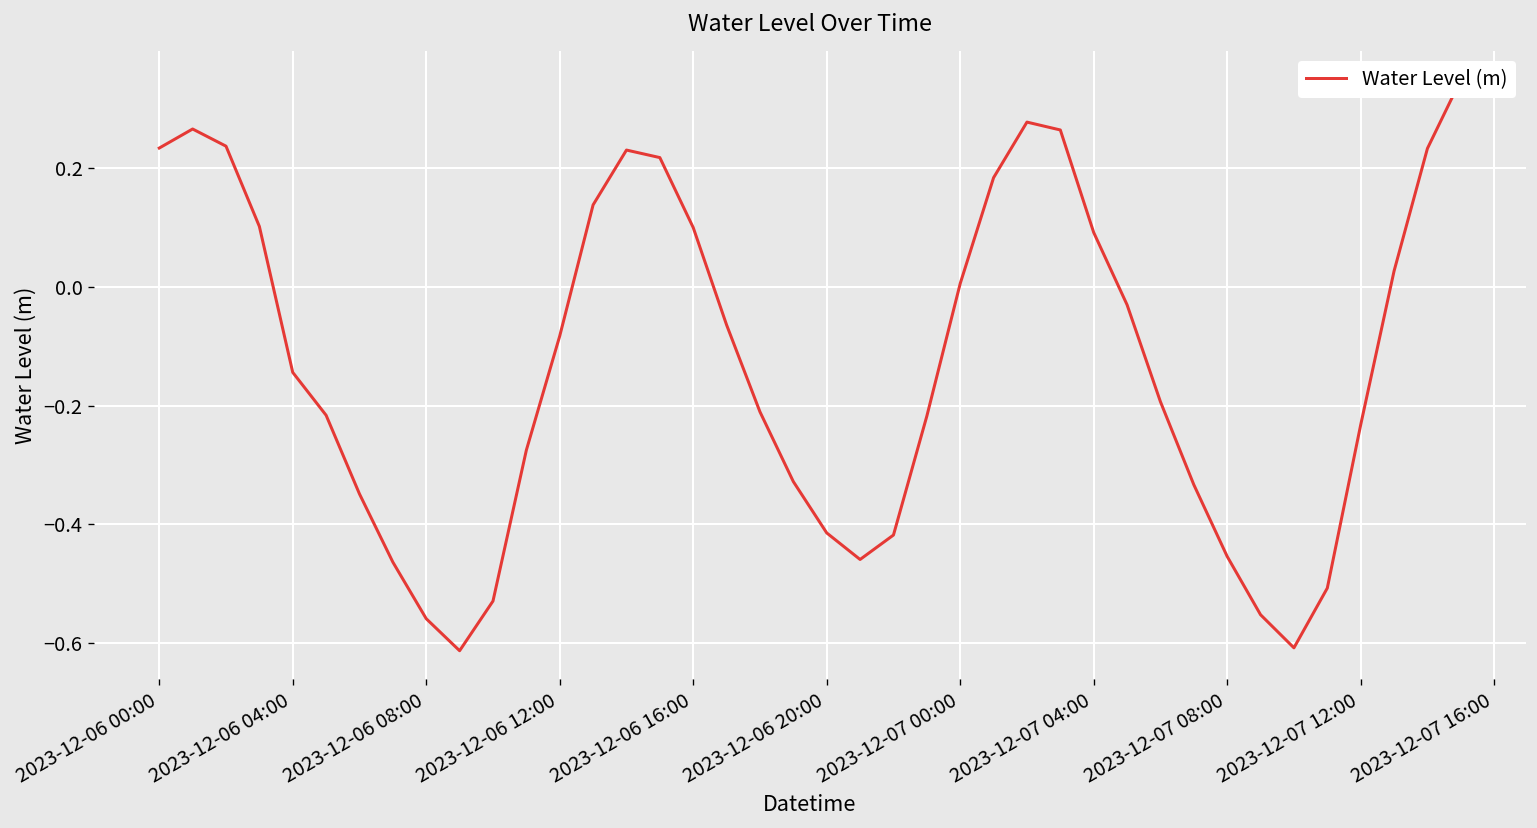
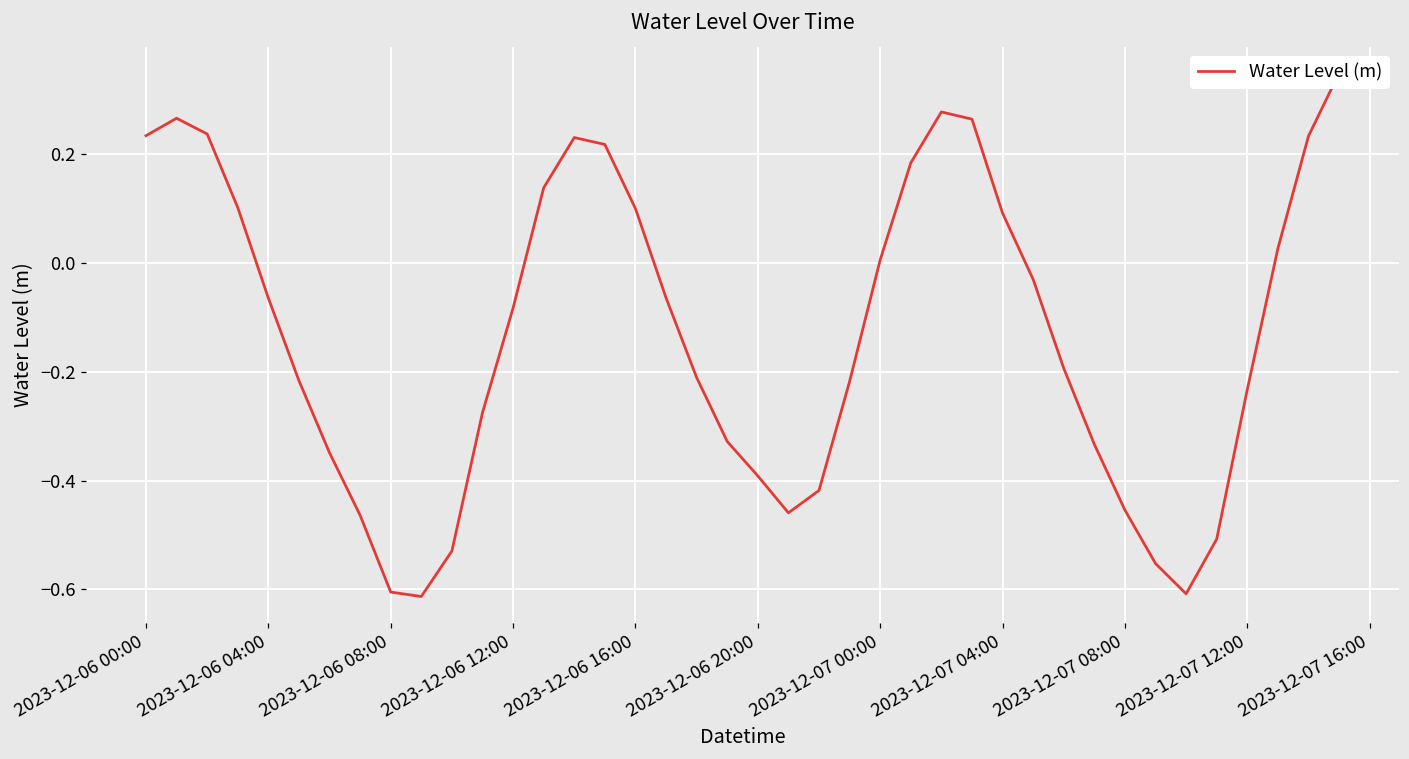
2023-12-06 04:00: -0.14 -> -0.06
2023-12-06 08:00: -0.56 -> -0.61
2023-12-06 20:00: -0.41 -> -0.39
